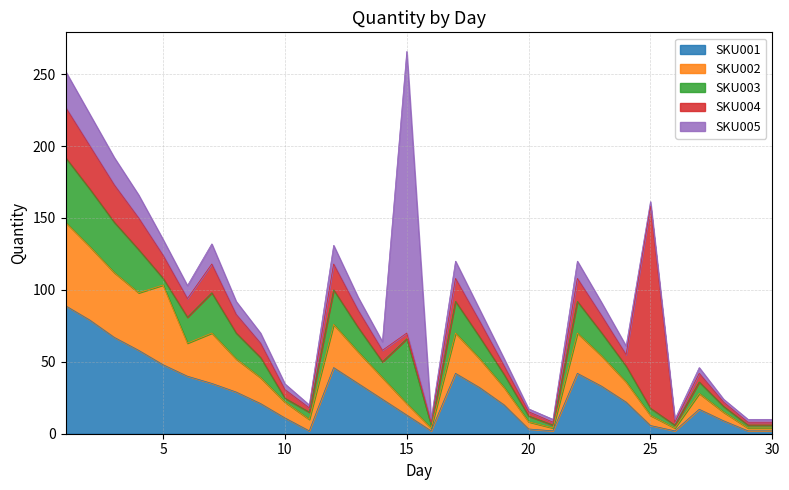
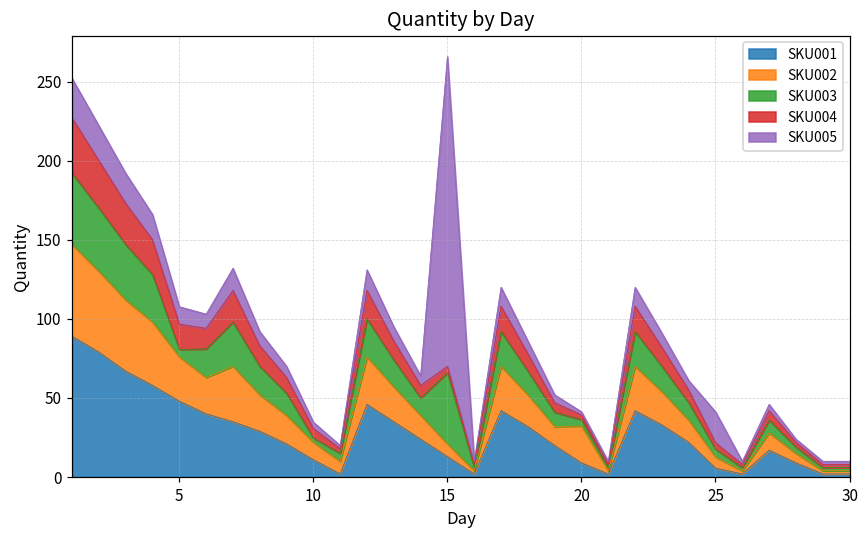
SKU002, 5: 55 -> 28
SKU001, 20: 3 -> 9
SKU002, 20: 5 -> 23
SKU004, 25: 141 -> 4
SKU005, 25: 3 -> 20
